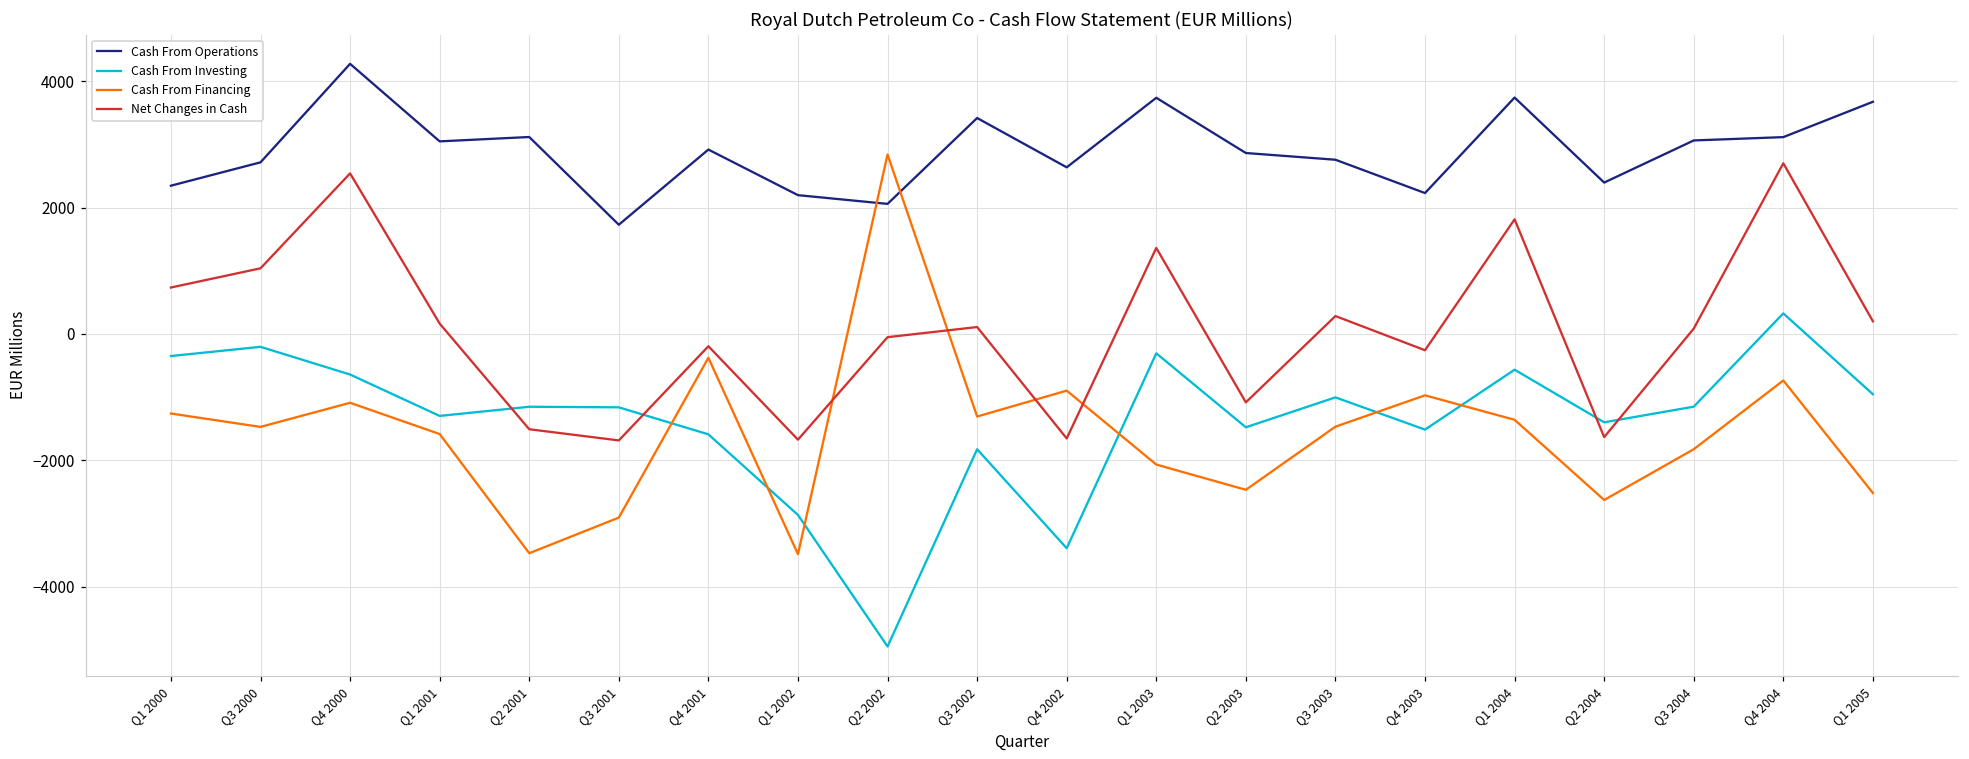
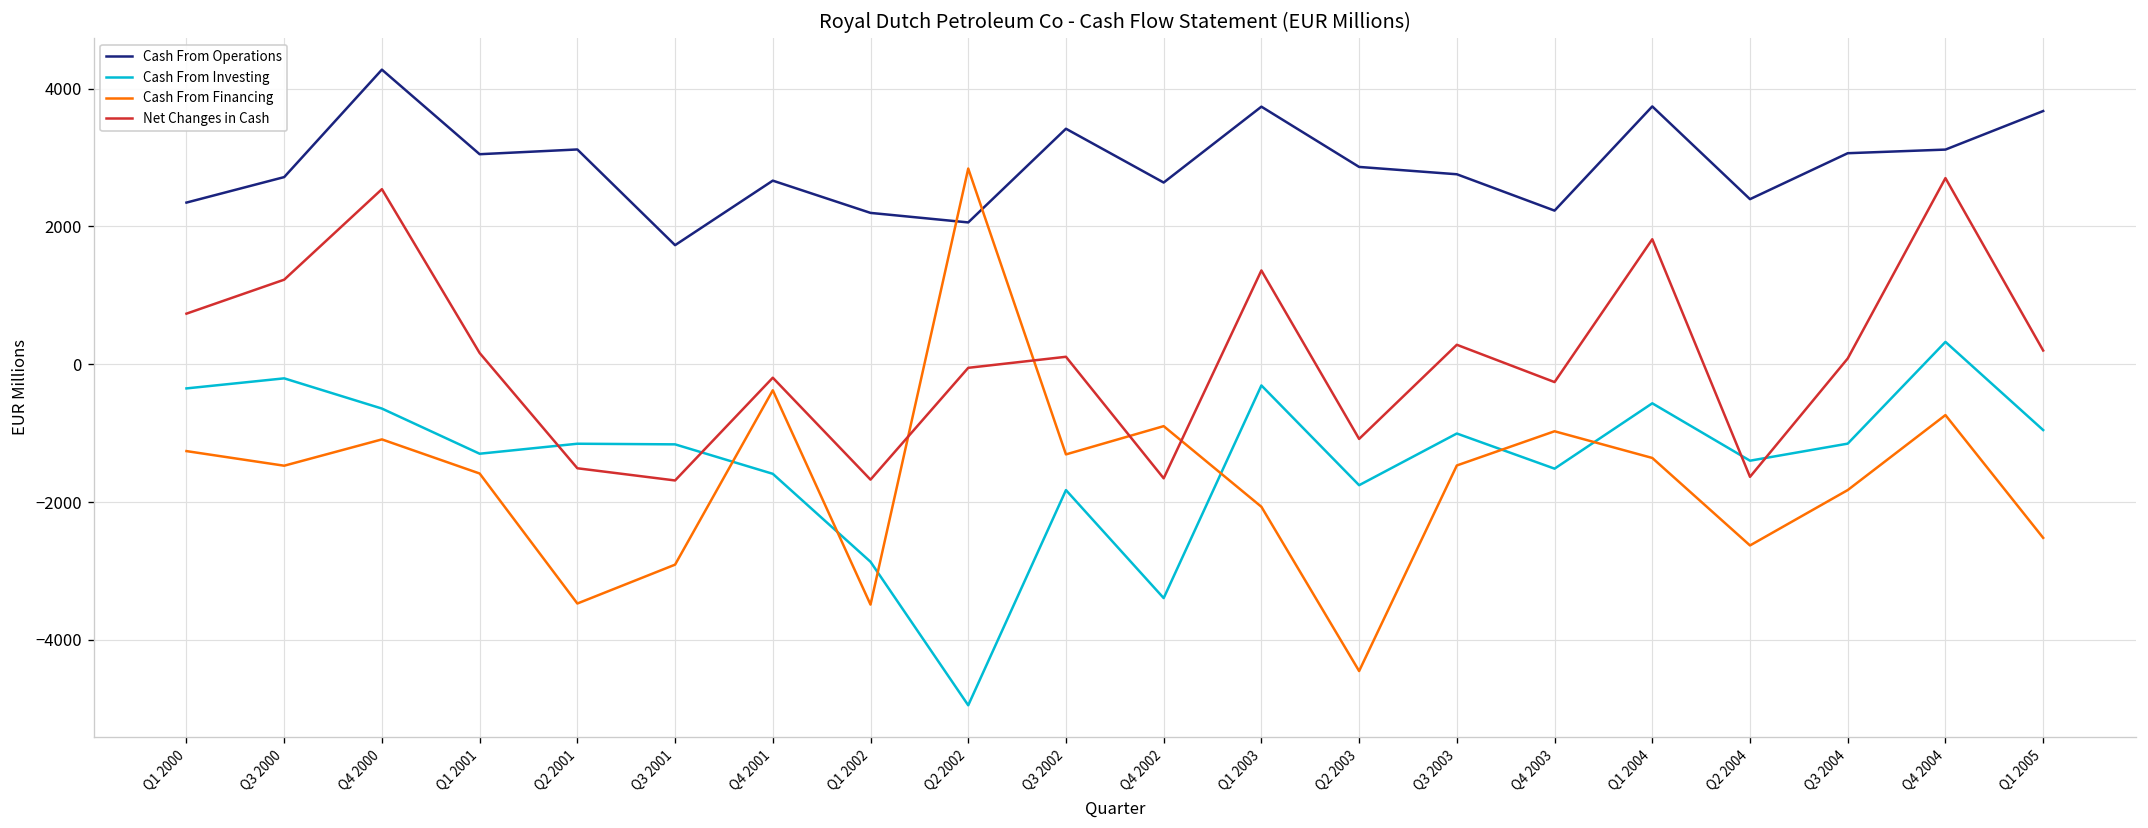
Net Changes in Cash, Q3 2000: 1000 -> 1200
Cash From Operations, Q4 2001: 2900 -> 2700
Cash From Investing, Q2 2003: -1500 -> -1800
Cash From Financing, Q2 2003: -2500 -> -4500
